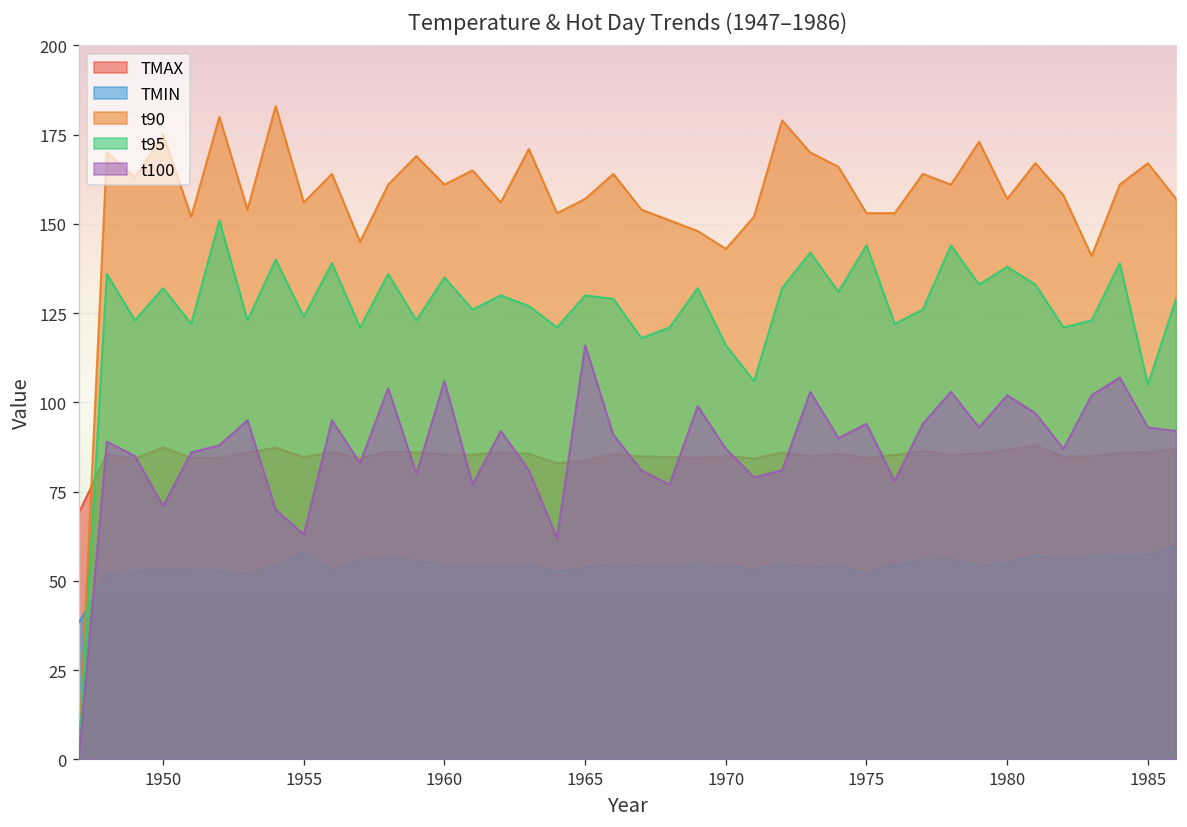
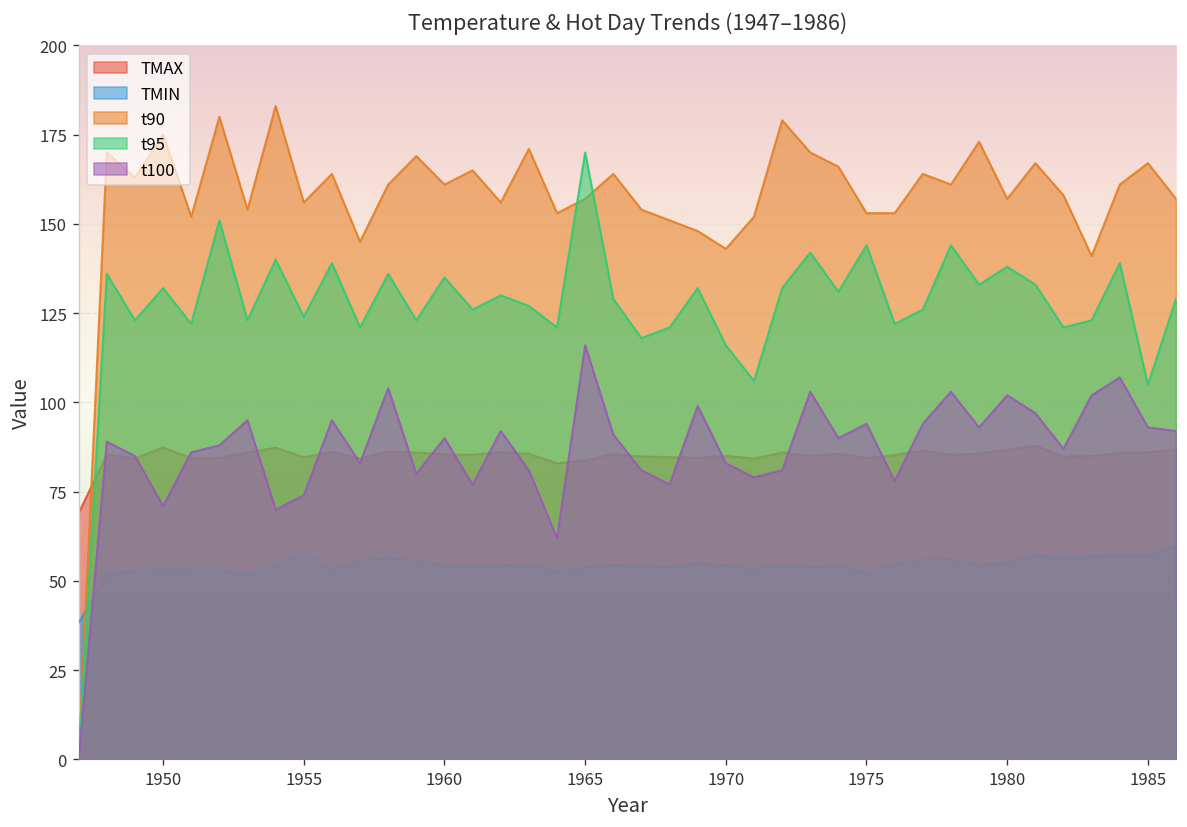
t100, 1955: 63 -> 74
t100, 1960: 106 -> 90
t95, 1965: 130 -> 170
t100, 1970: 87 -> 83
